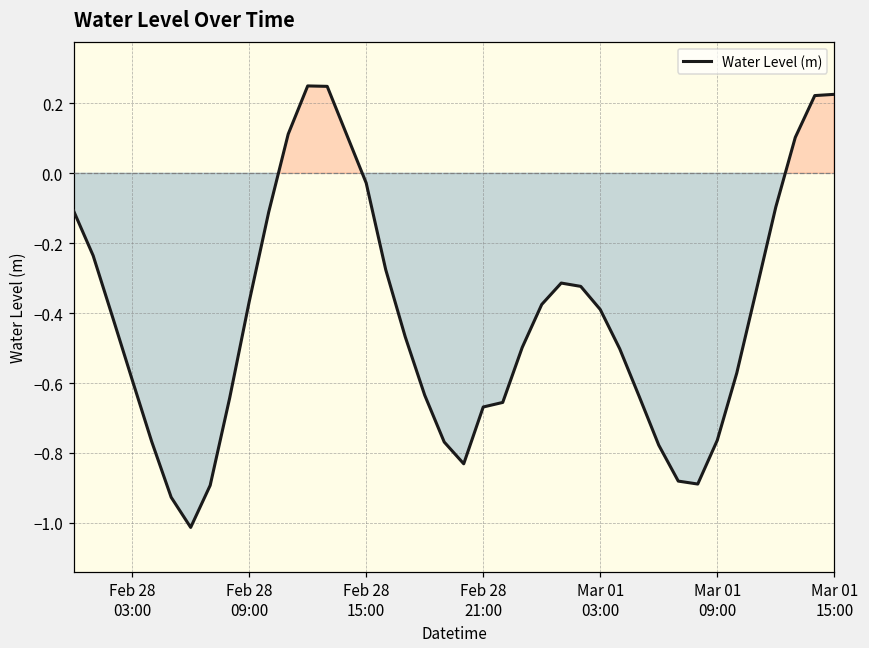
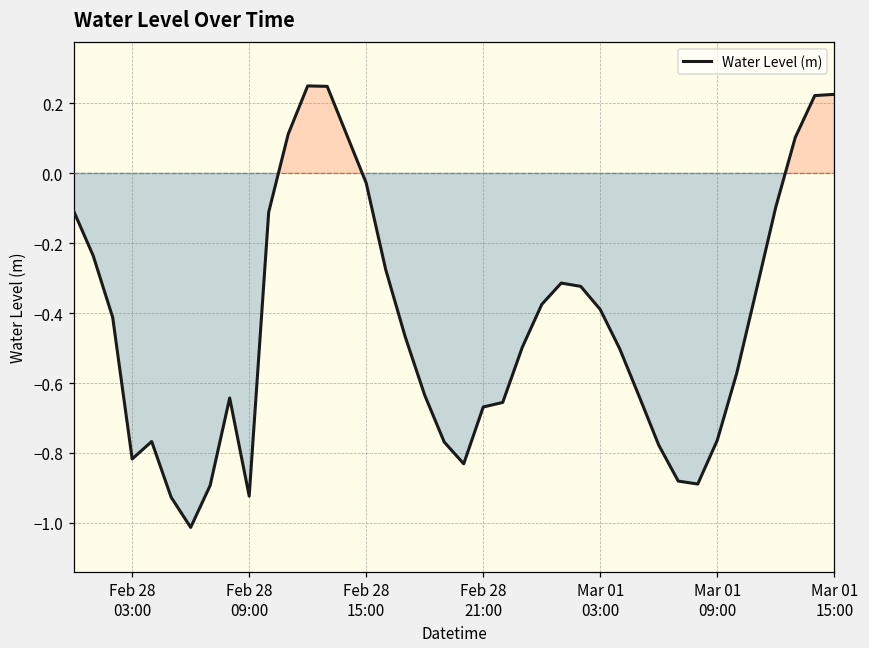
Feb 28 03:00: -0.59 -> -0.82
Feb 28 09:00: -0.37 -> -0.92
